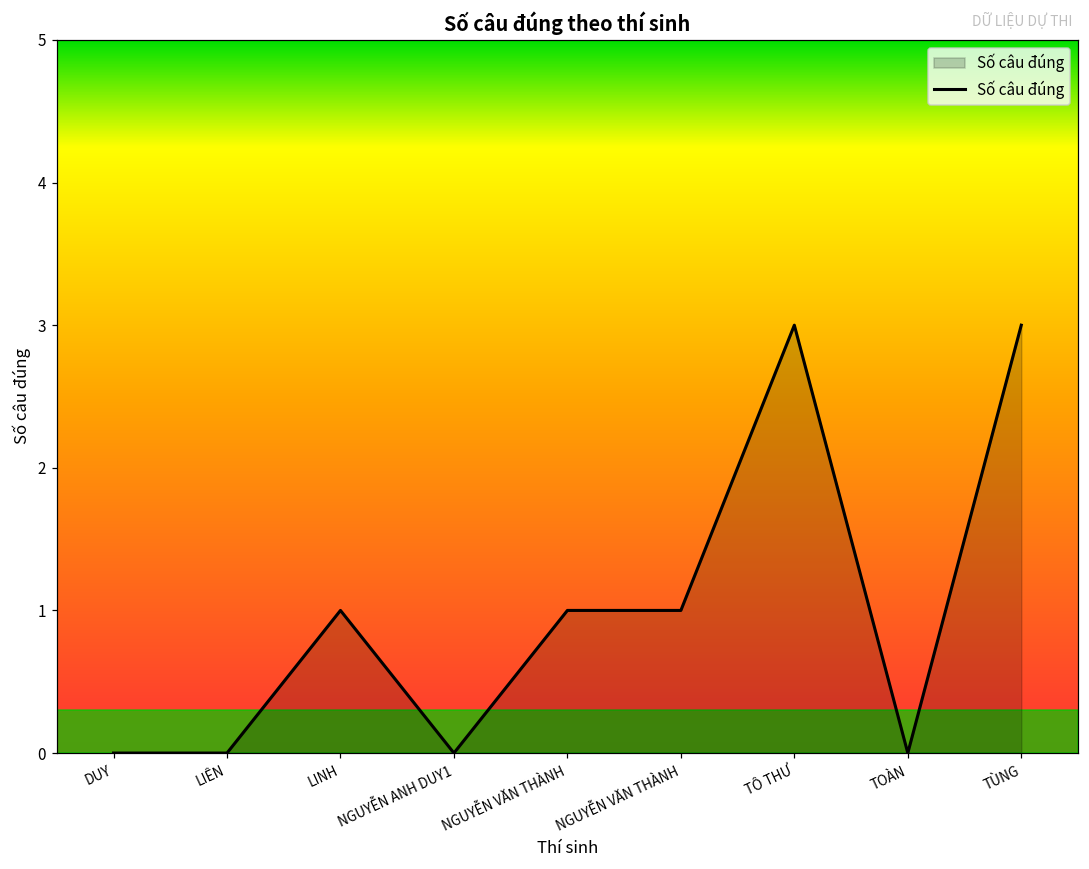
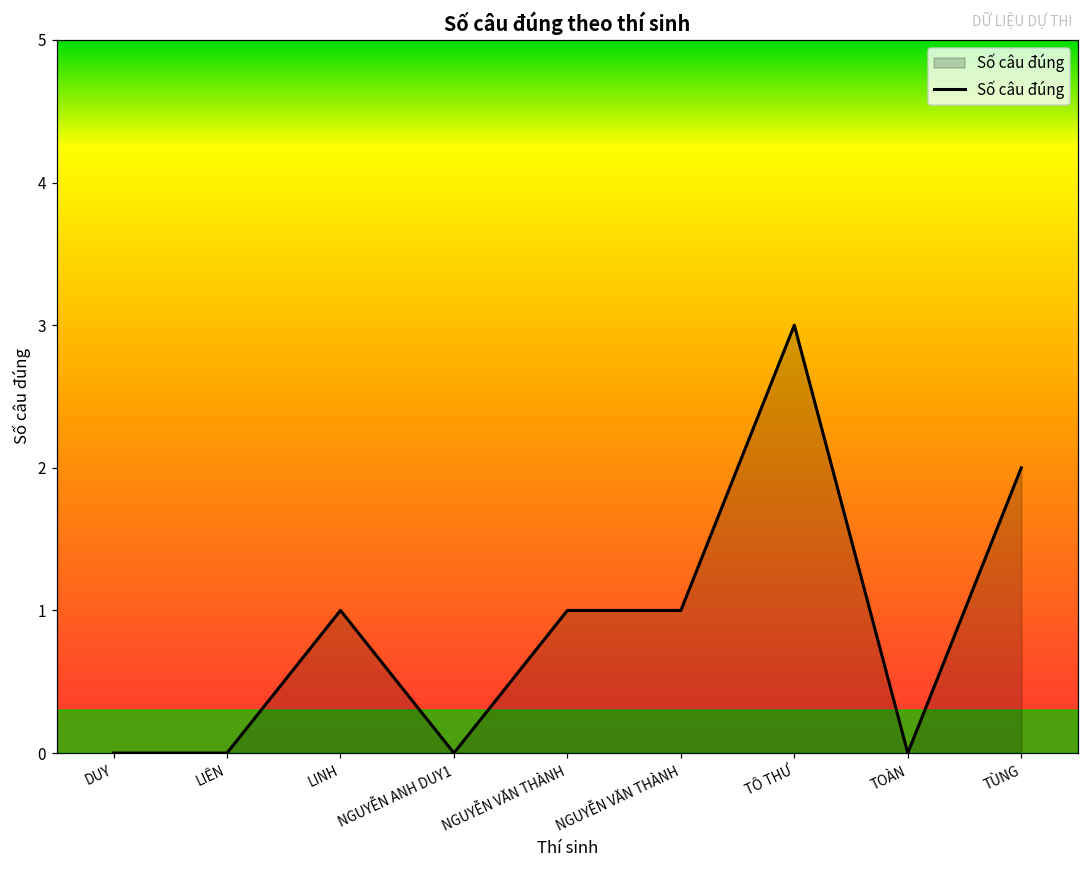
TÙNG: 3 -> 2
